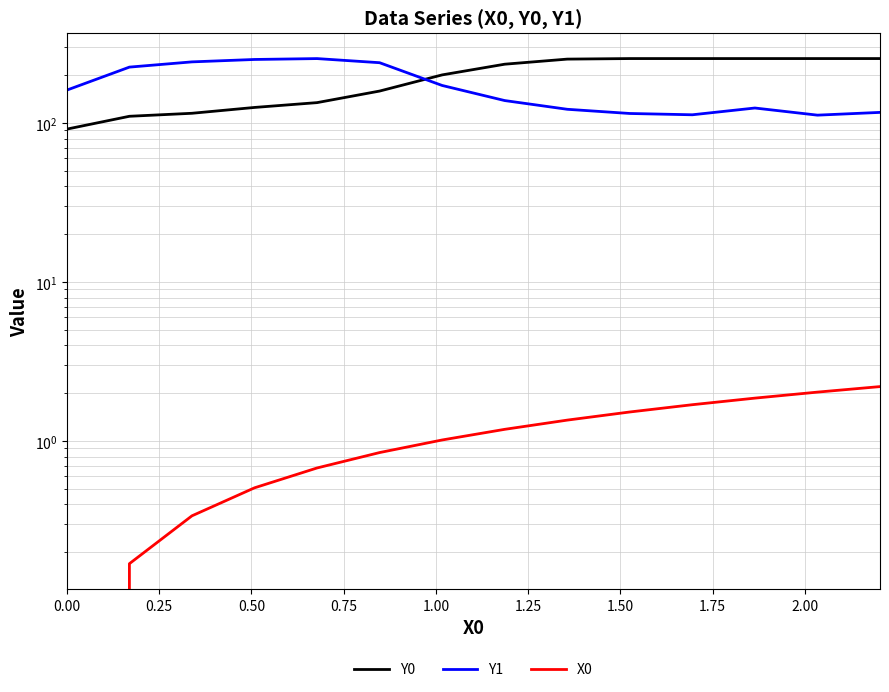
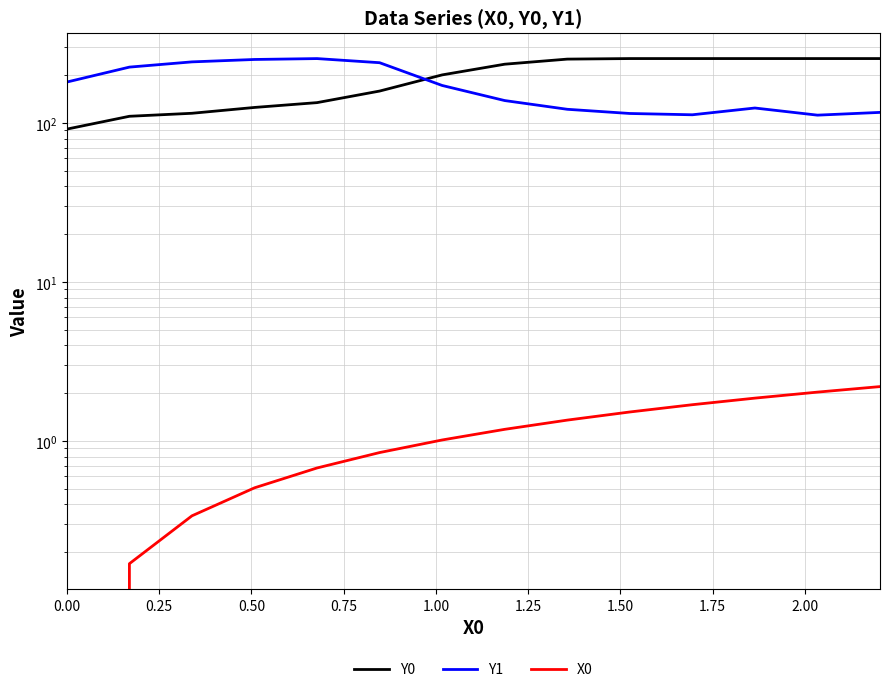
Y1, 0.00: 160 -> 180
